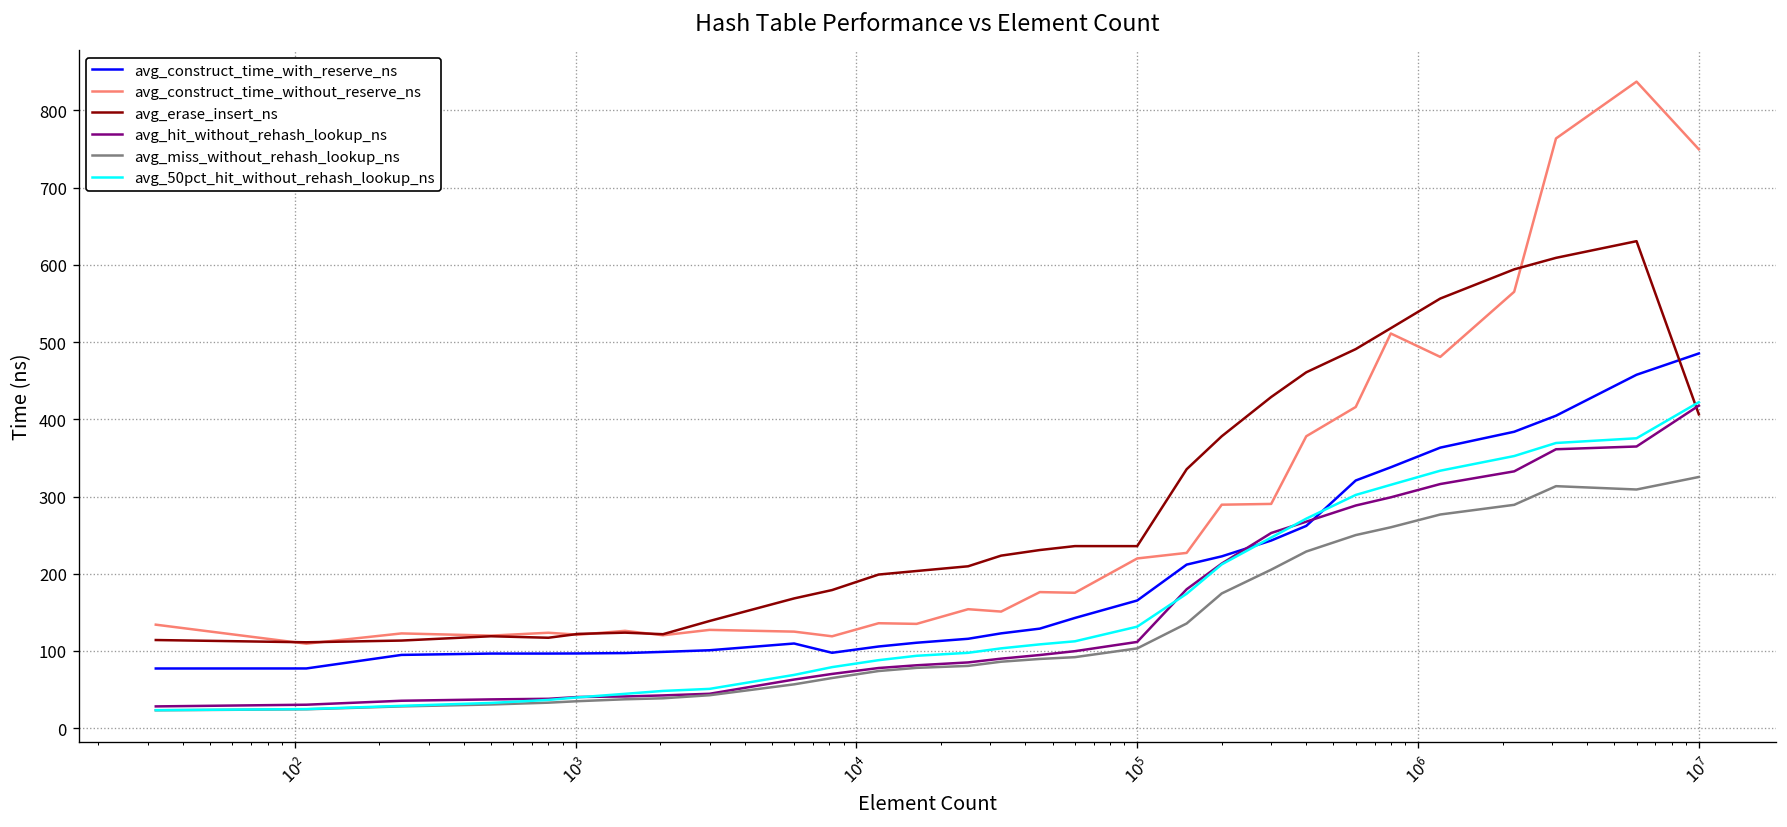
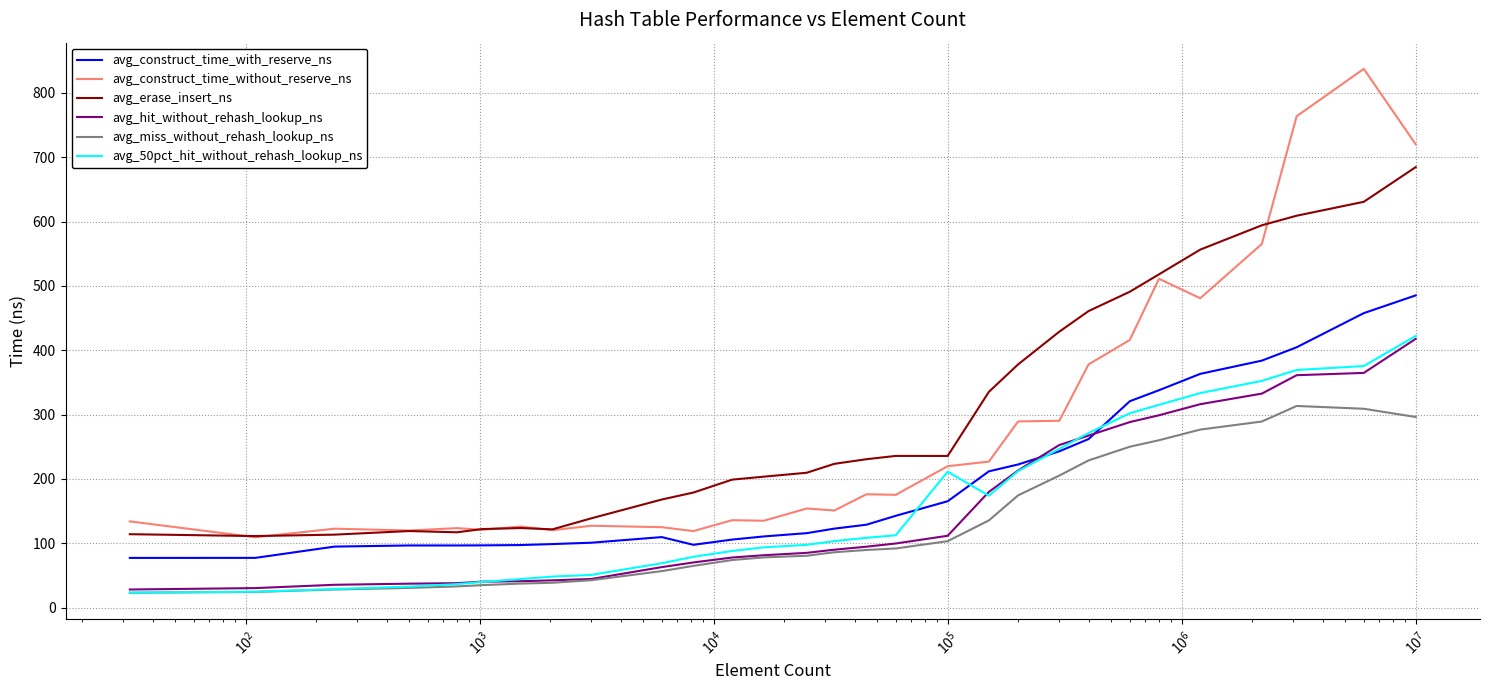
avg_50pct_hit_without_rehash_lookup_ns, 10^5: 130 -> 210
avg_construct_time_without_reserve_ns, 10^7: 750 -> 720
avg_erase_insert_ns, 10^7: 410 -> 680
avg_miss_without_rehash_lookup_ns, 10^7: 330 -> 300
